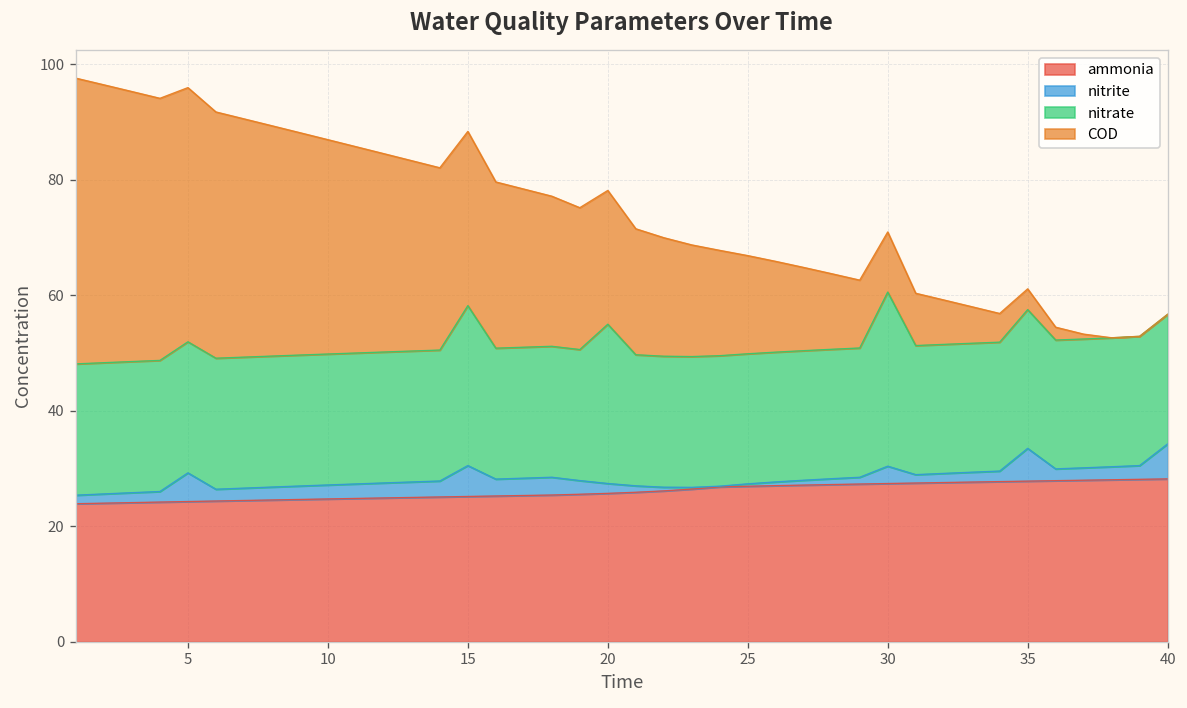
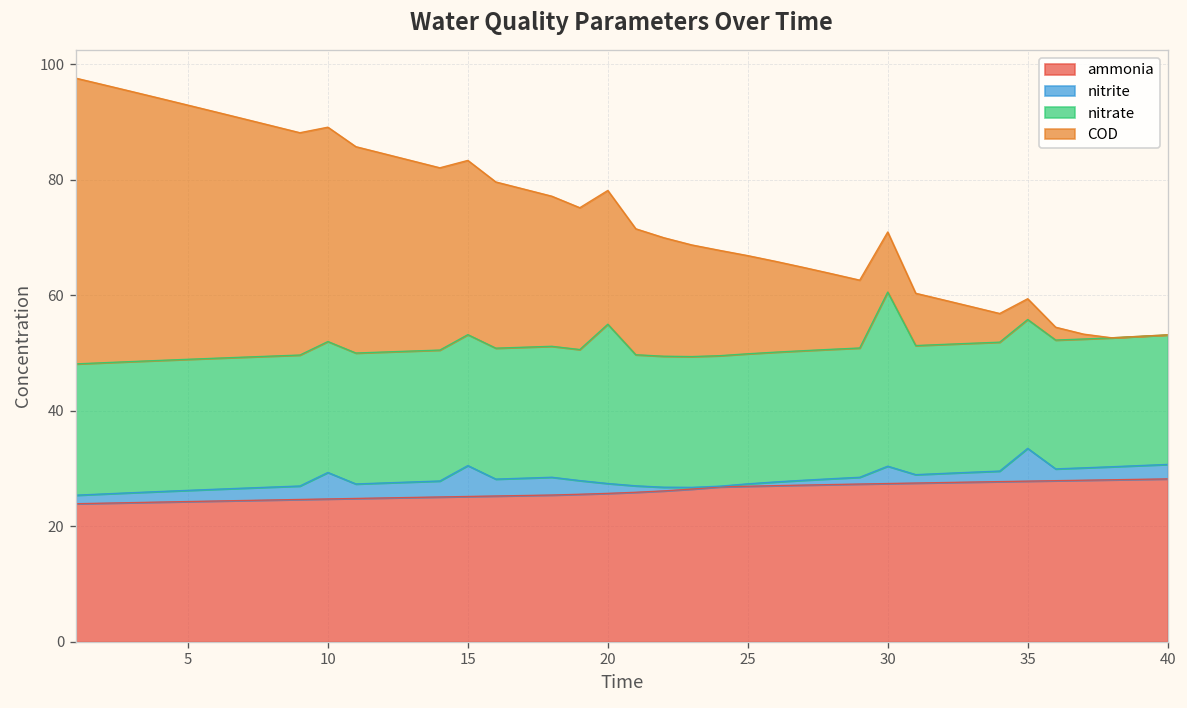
nitrite, 5: 5 -> 2
nitrite, 10: 2 -> 5
nitrate, 15: 28 -> 23
nitrate, 35: 24 -> 22
nitrite, 40: 6 -> 3
